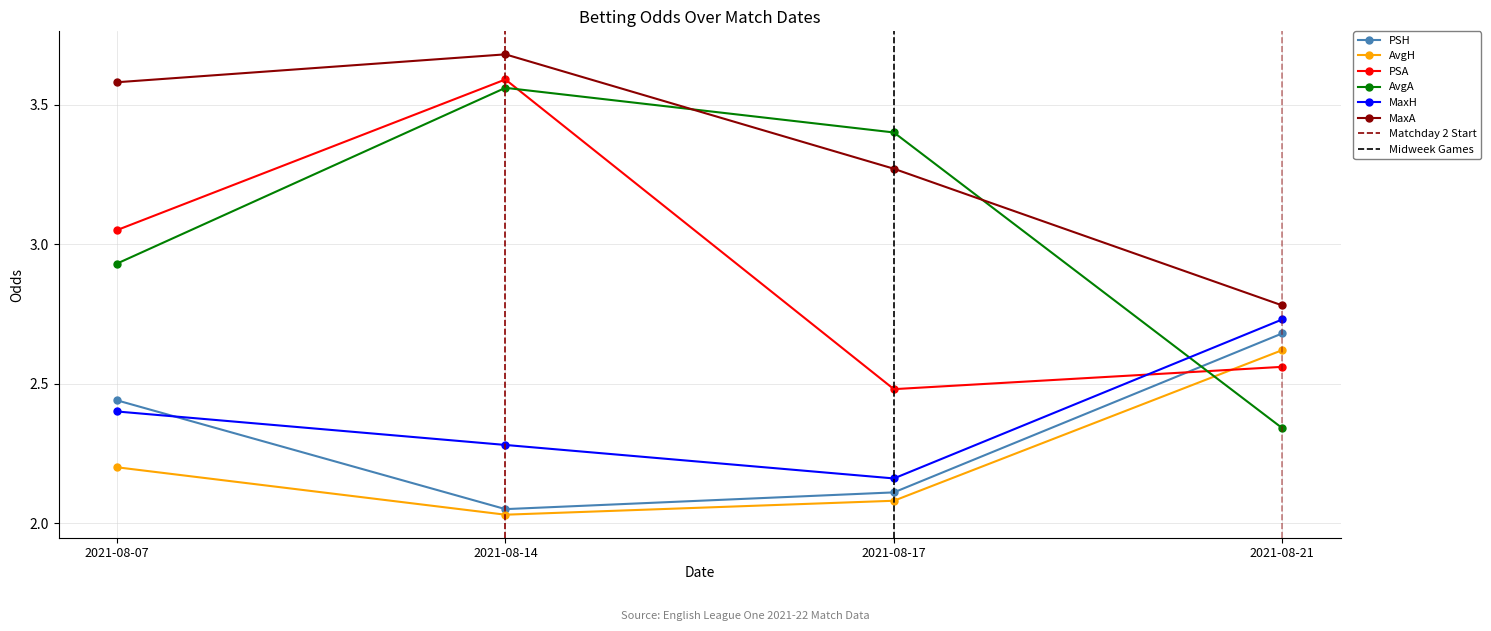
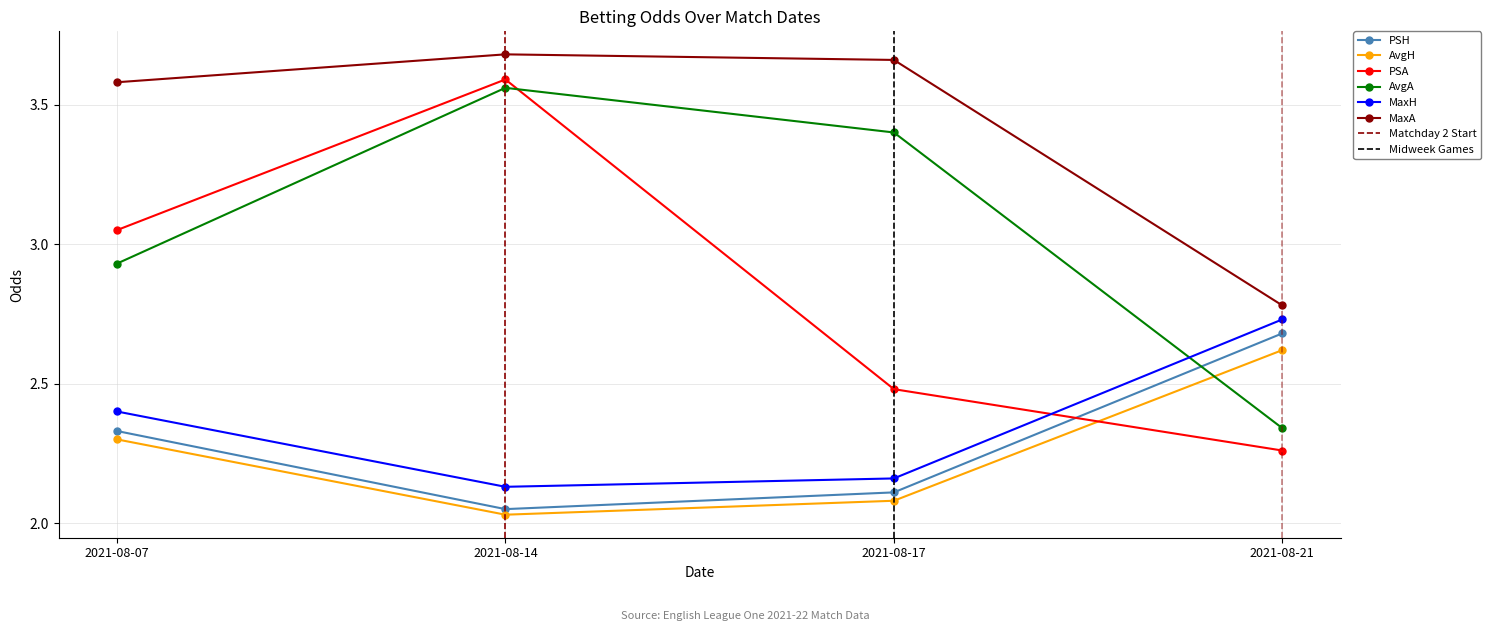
PSH, 2021-08-07: 2.44 -> 2.33
AvgH, 2021-08-07: 2.2 -> 2.3
MaxH, 2021-08-14: 2.28 -> 2.13
MaxA, 2021-08-17: 3.27 -> 3.66
PSA, 2021-08-21: 2.56 -> 2.26
